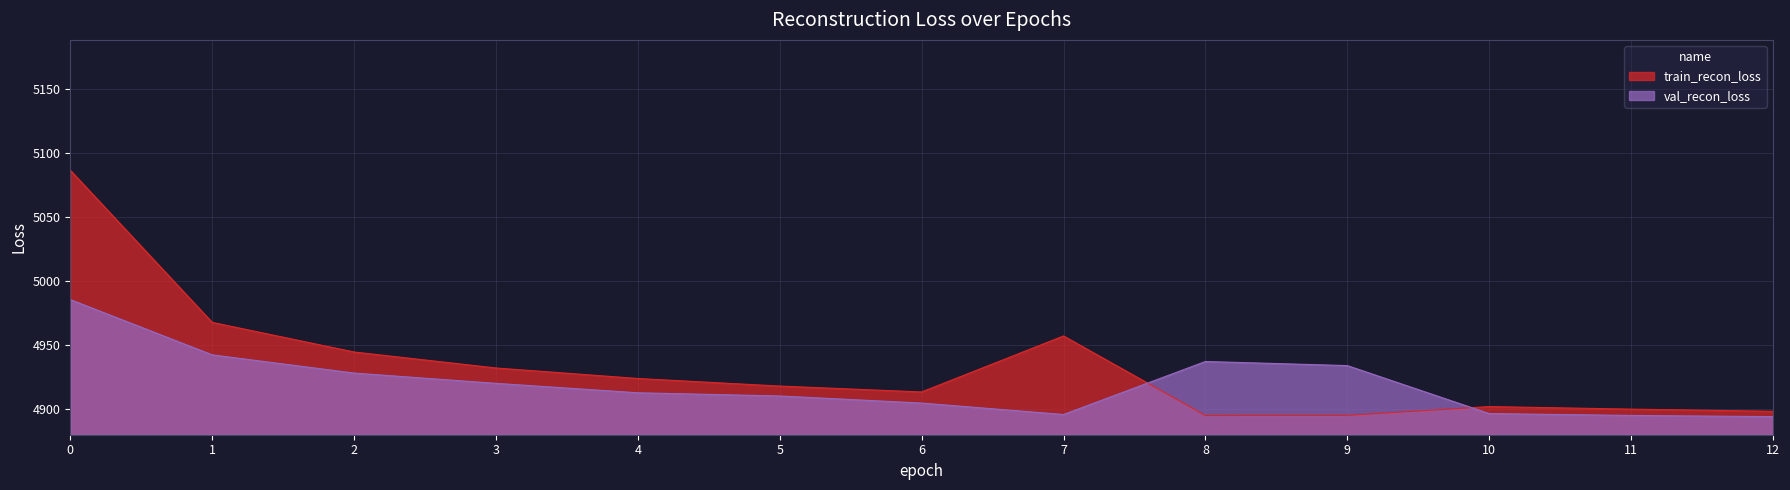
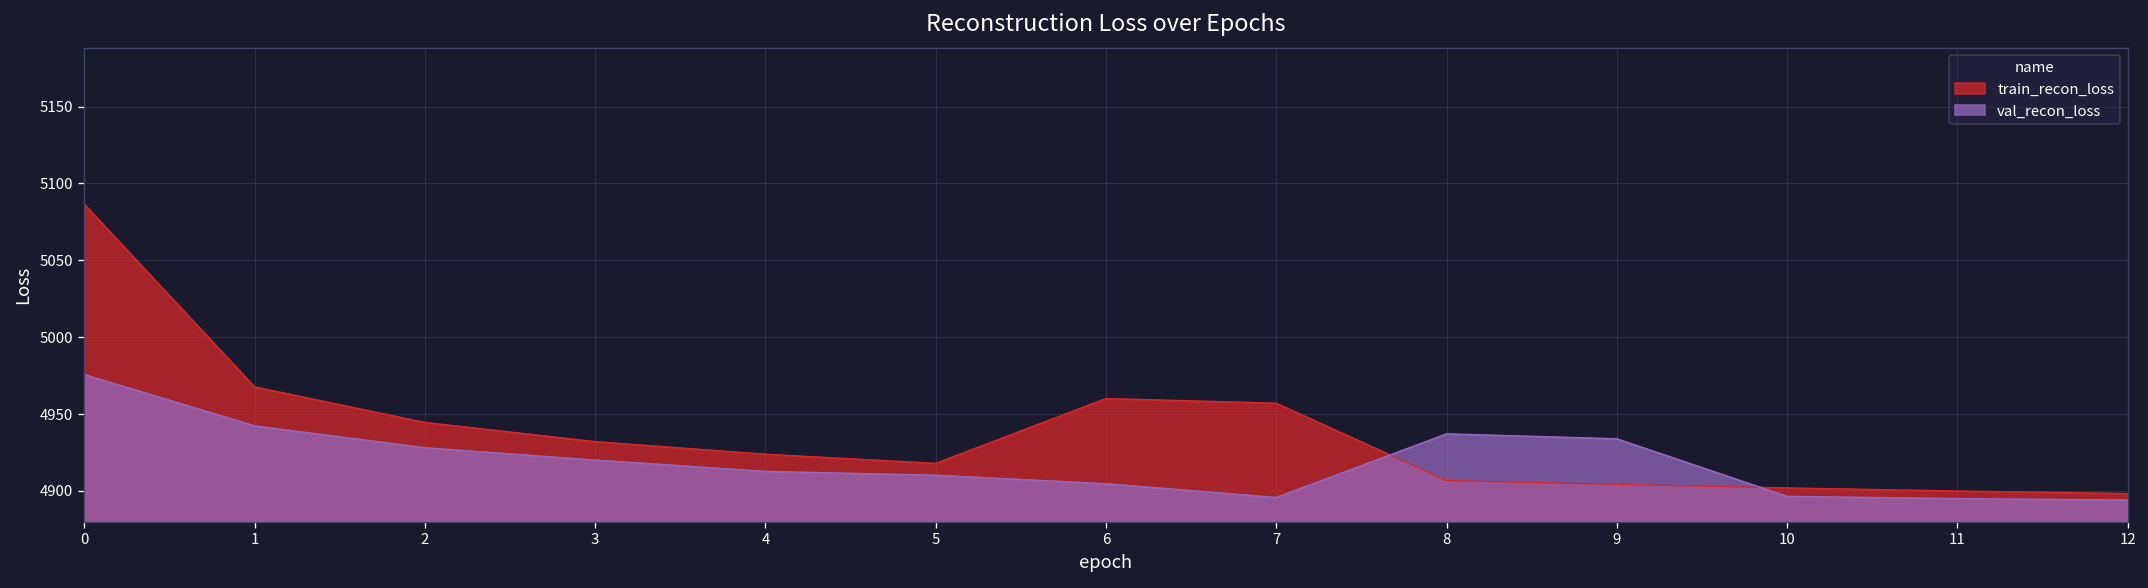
val_recon_loss, 0: 4985 -> 4976
train_recon_loss, 6: 4913 -> 4960
train_recon_loss, 8: 4895 -> 4907
train_recon_loss, 9: 4895 -> 4904
